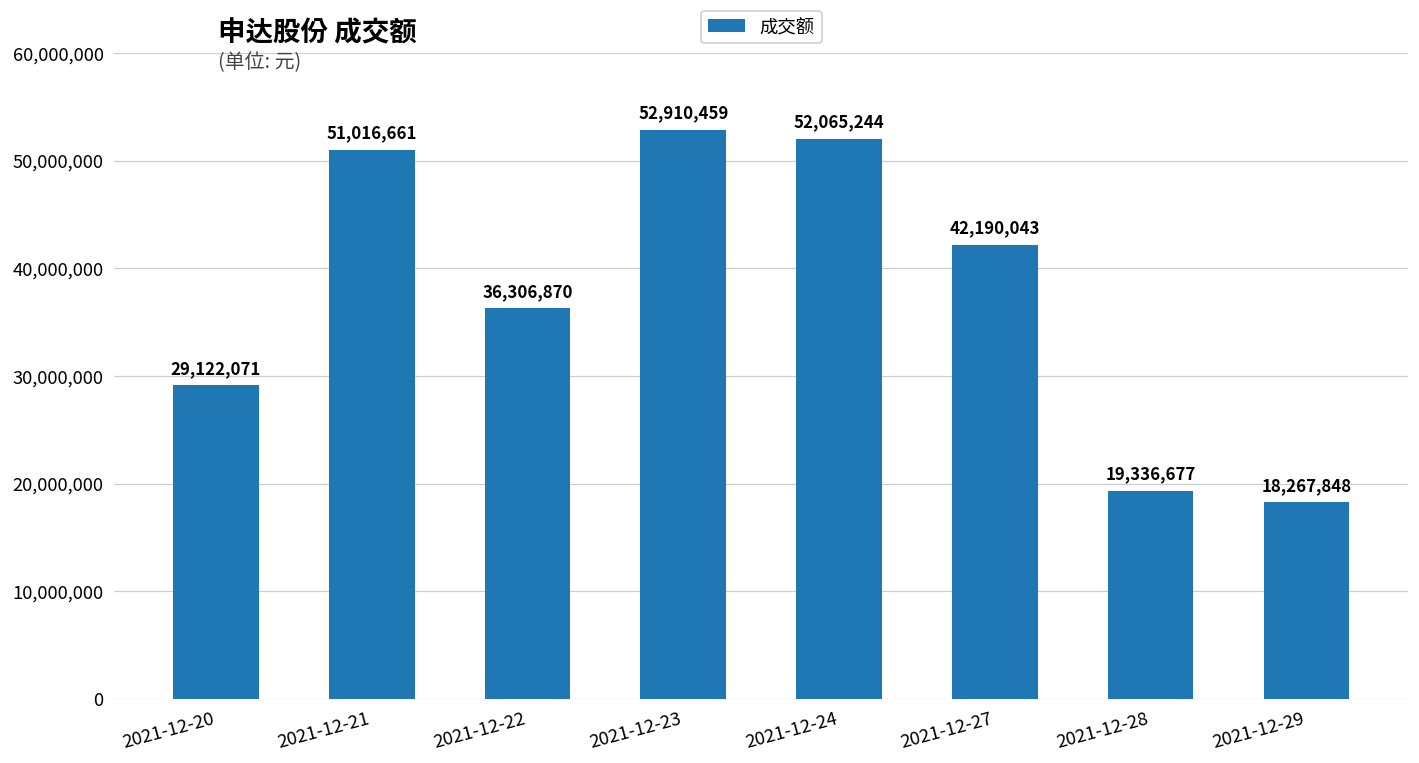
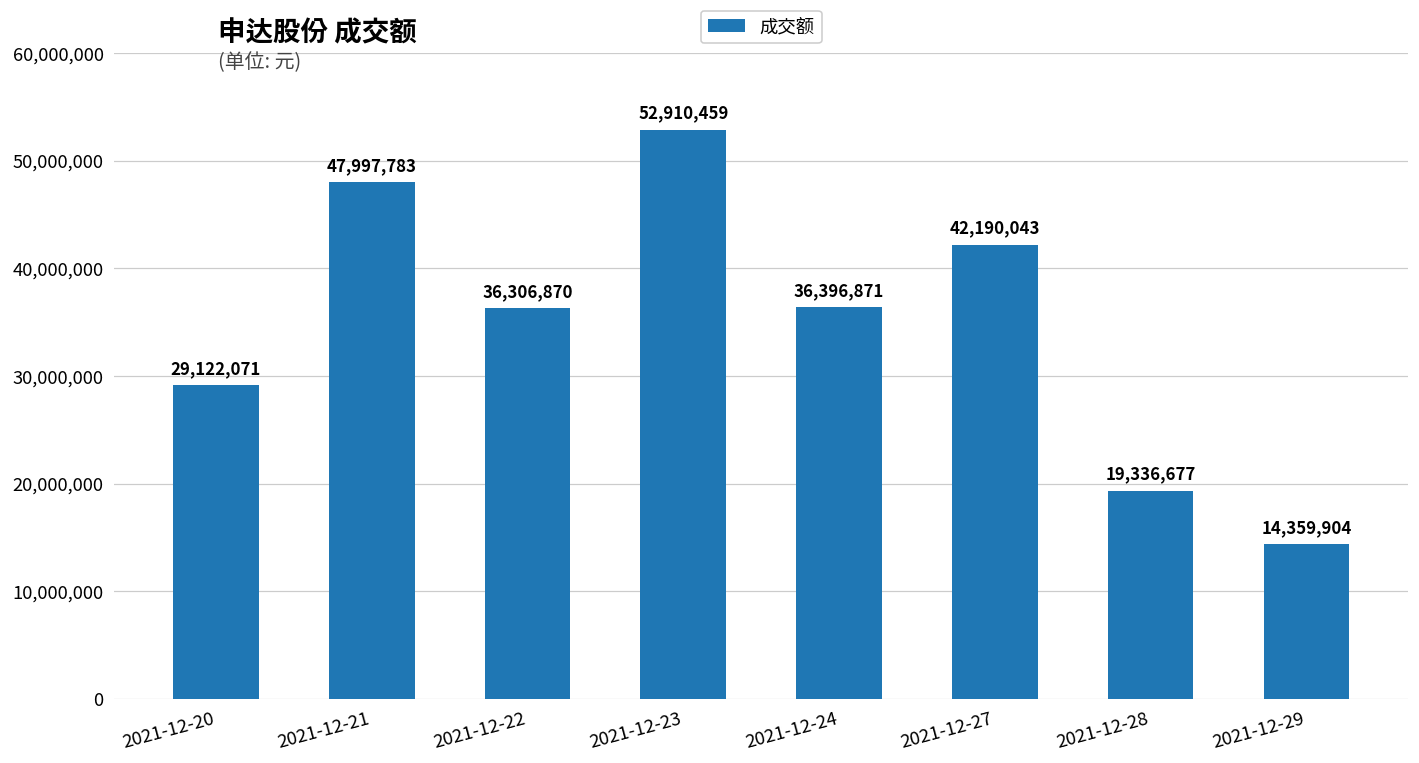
2021-12-21: 51,016,661 -> 47,997,783
2021-12-24: 52,065,244 -> 36,396,871
2021-12-29: 18,267,848 -> 14,359,904
